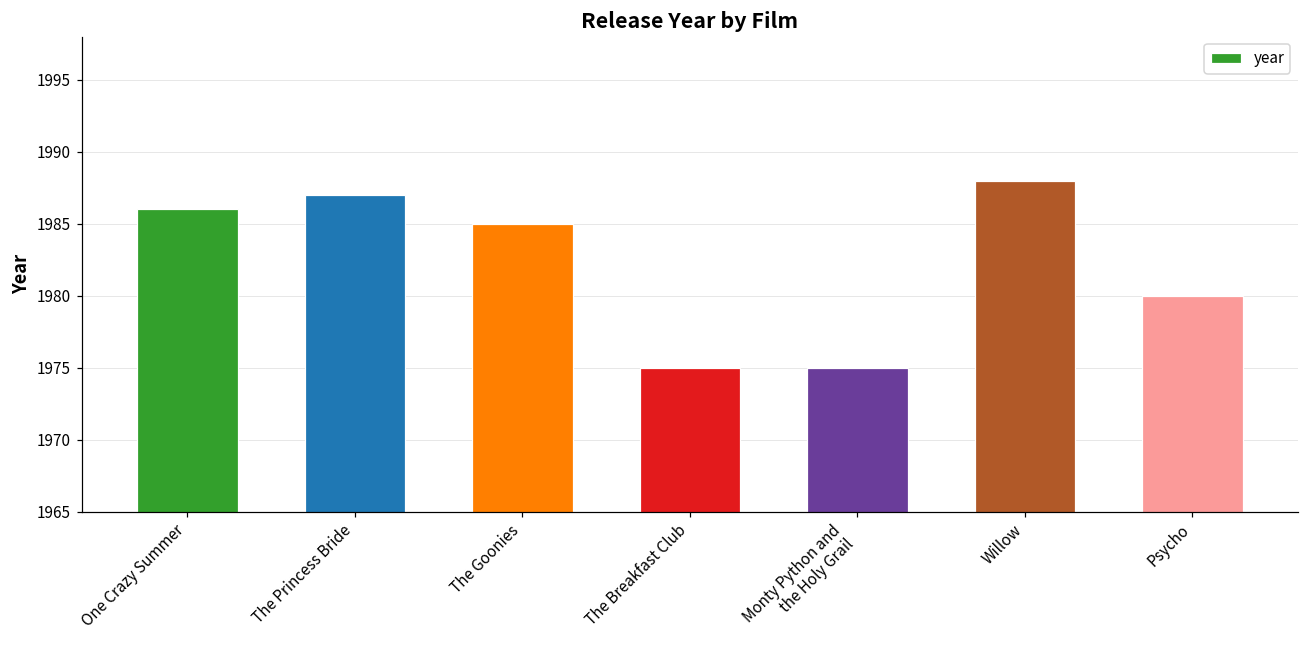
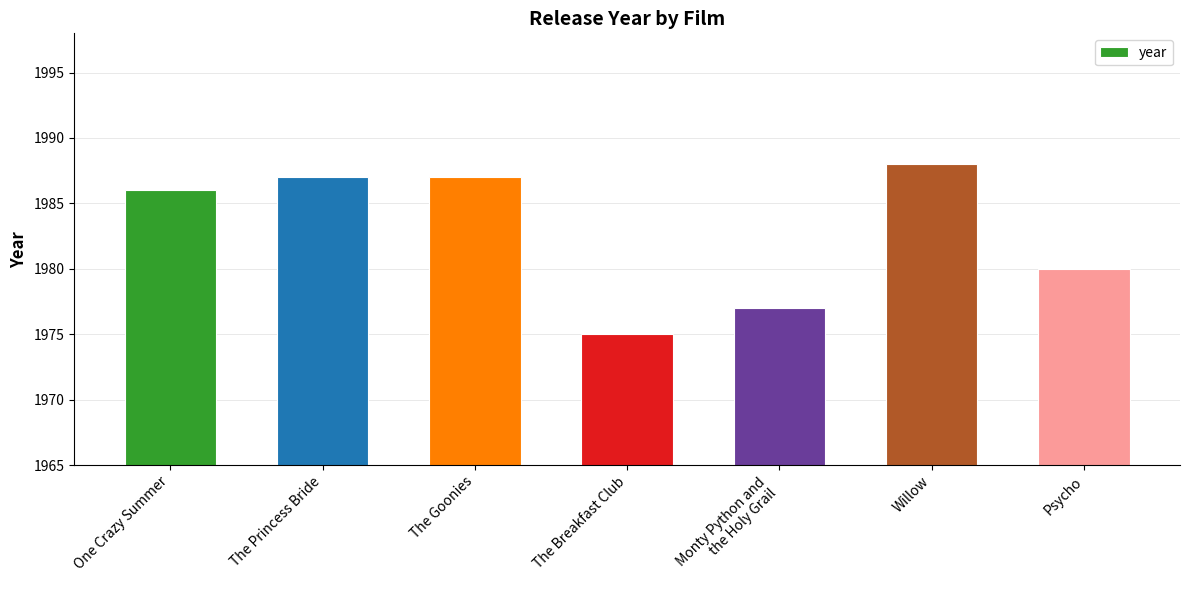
The Goonies: 1985 -> 1987
Monty Python and the Holy Grail: 1975 -> 1977
